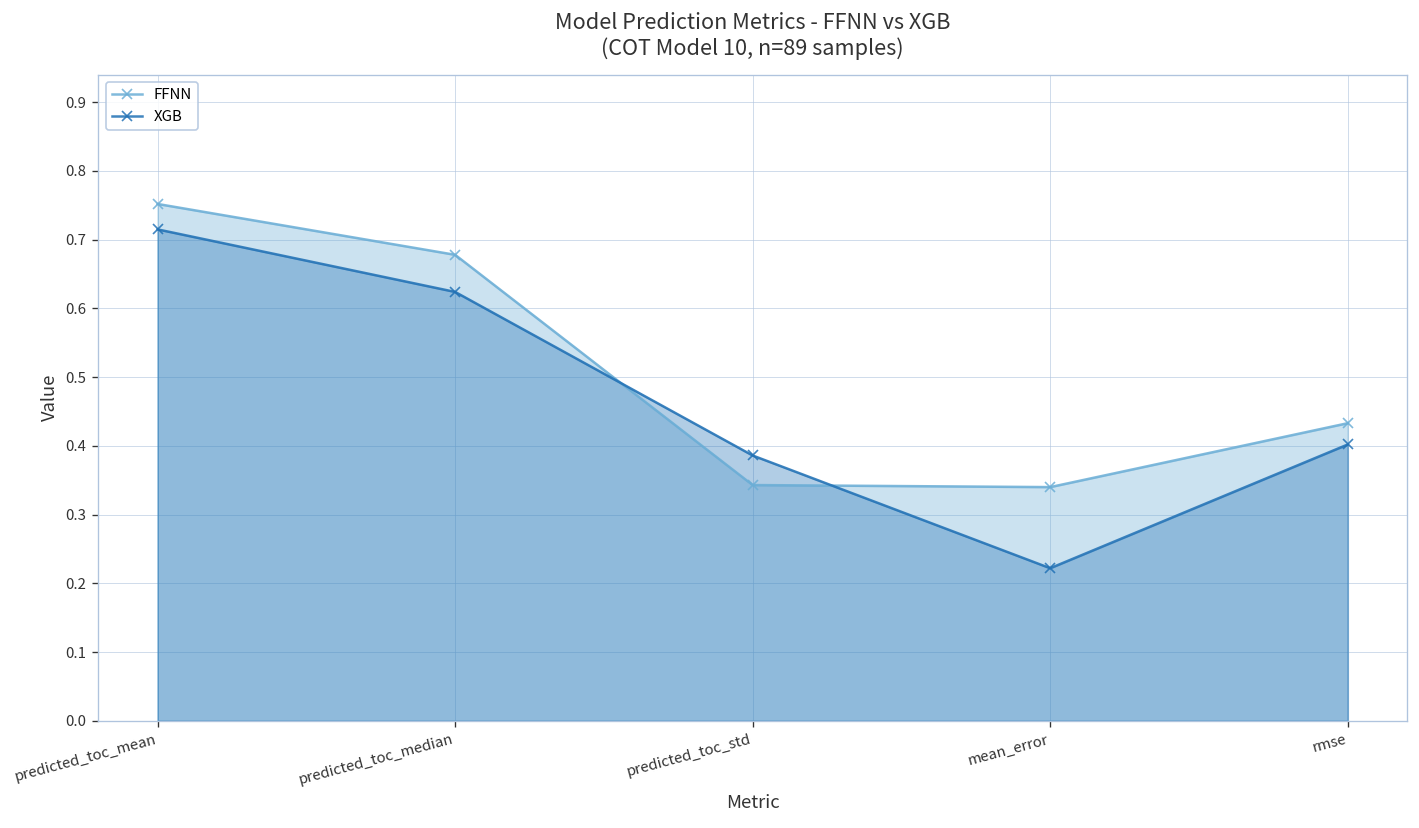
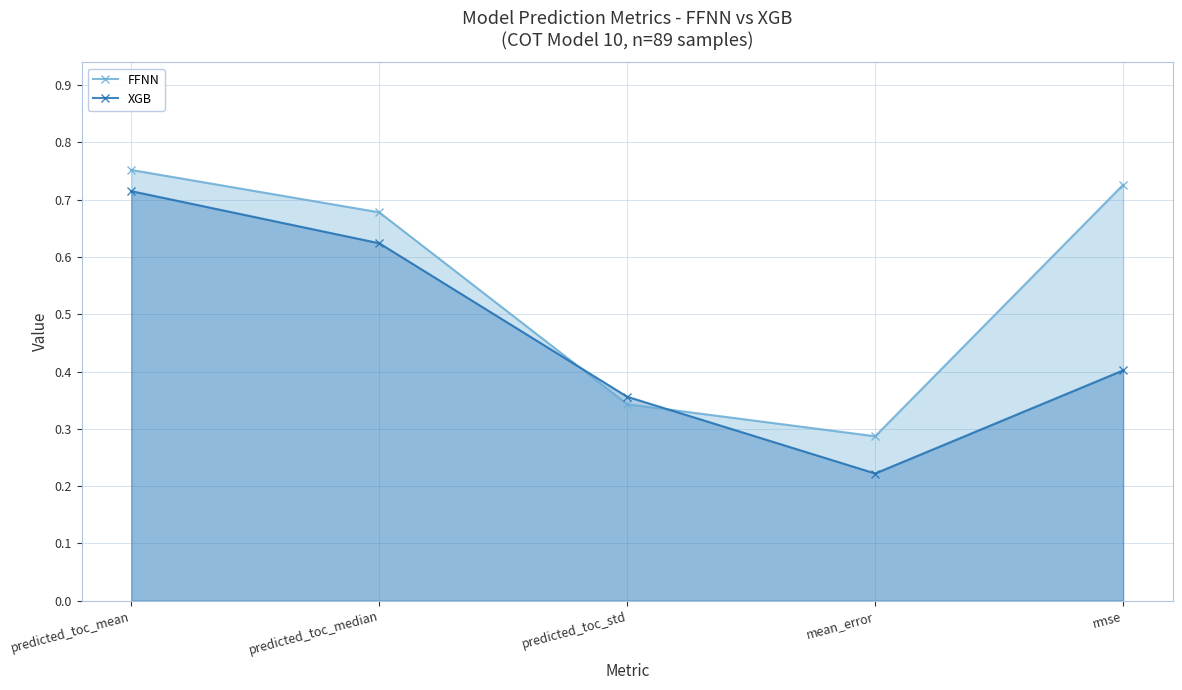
XGB, predicted_toc_std: 0.39 -> 0.36
FFNN, mean_error: 0.34 -> 0.29
FFNN, rmse: 0.43 -> 0.73
